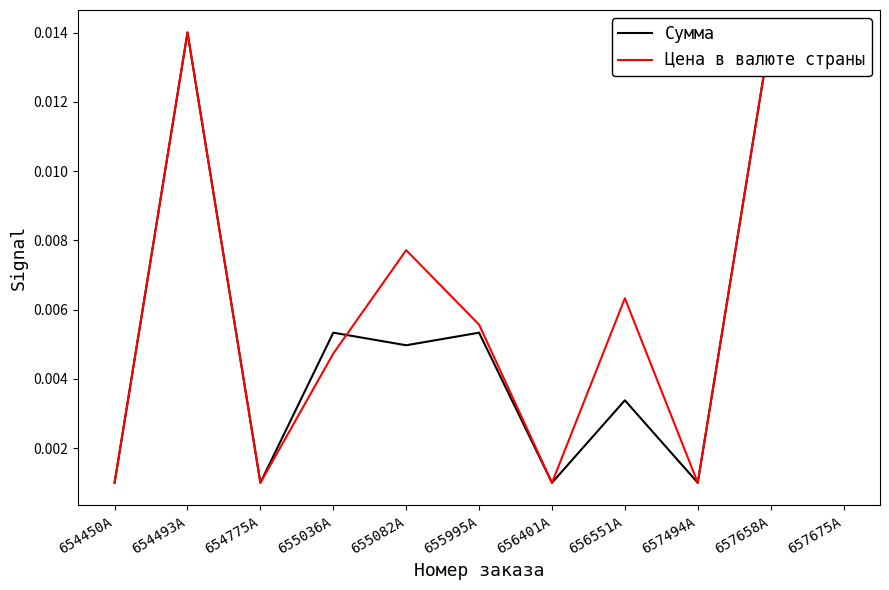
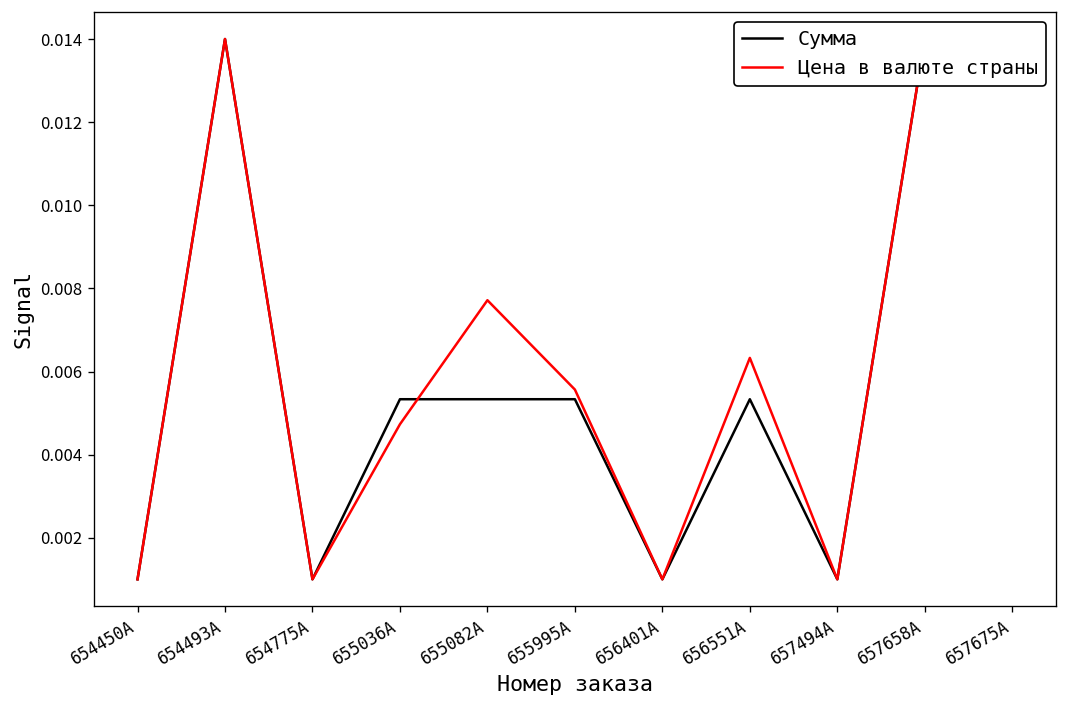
Сумма, 655082A: 0.0050 -> 0.0053
Сумма, 656551A: 0.0034 -> 0.0053
